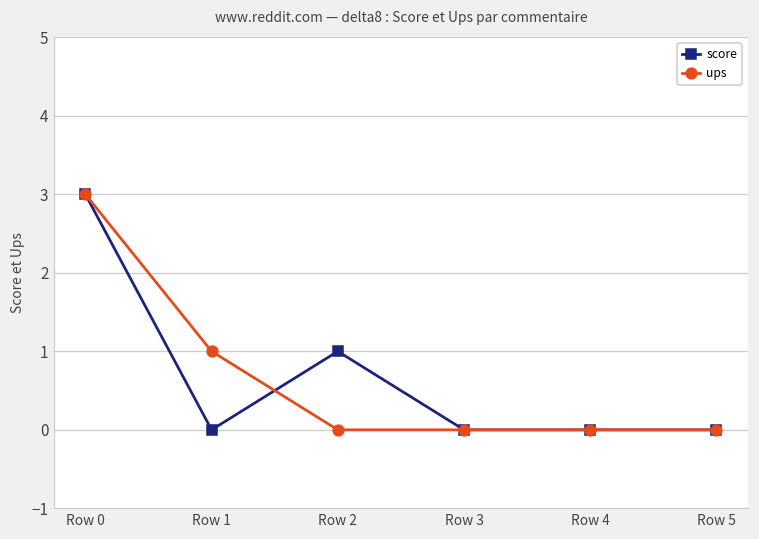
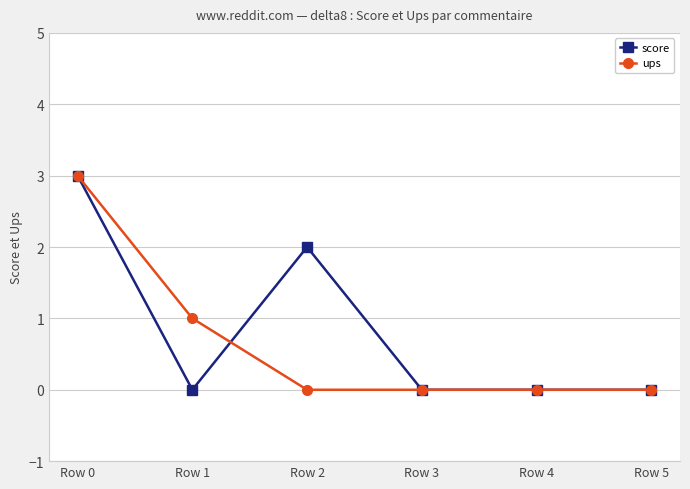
score, Row 2: 1 -> 2
